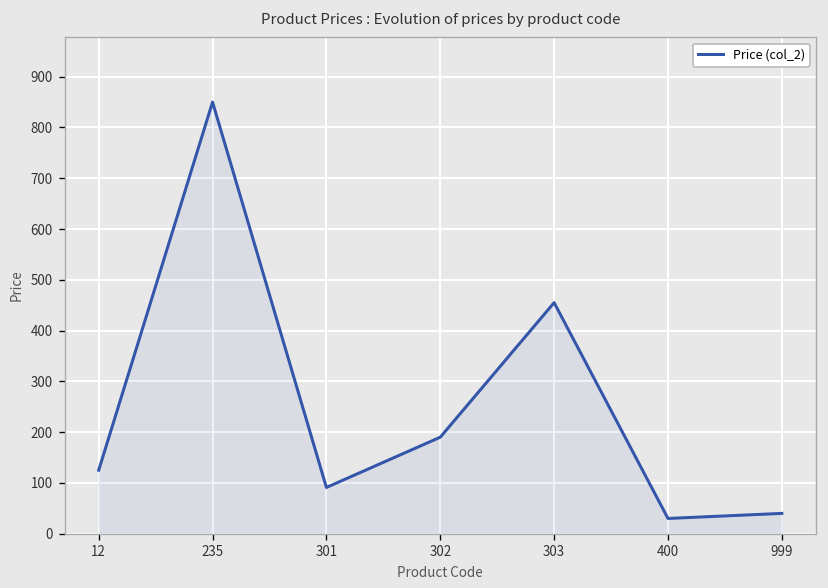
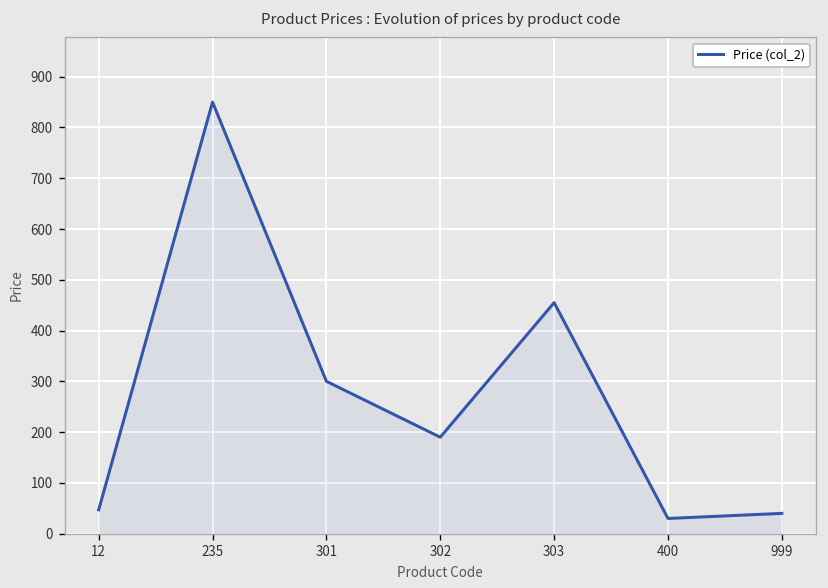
12: 130 -> 50
301: 90 -> 300
